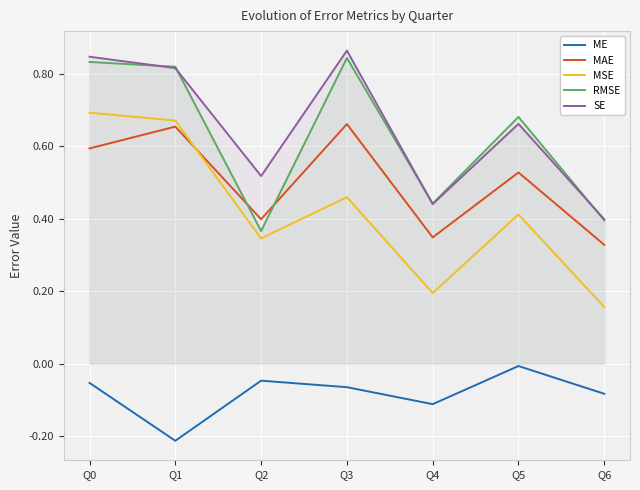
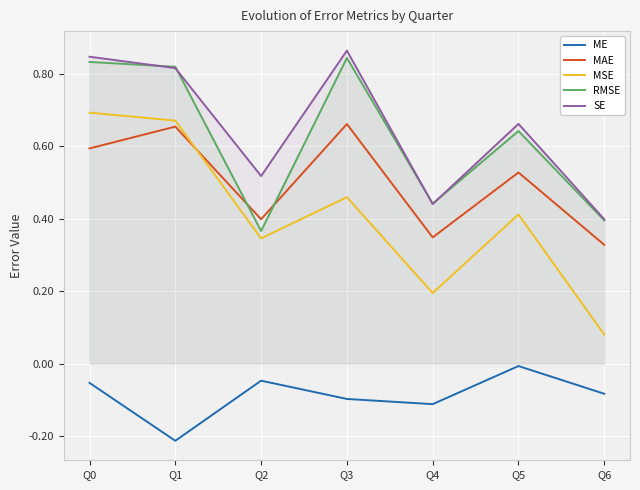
ME, Q3: -0.06 -> -0.10
RMSE, Q5: 0.68 -> 0.64
MSE, Q6: 0.16 -> 0.08
